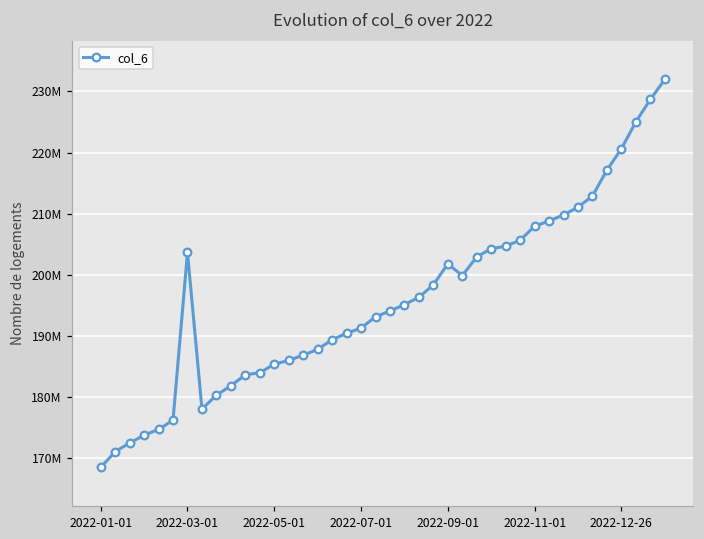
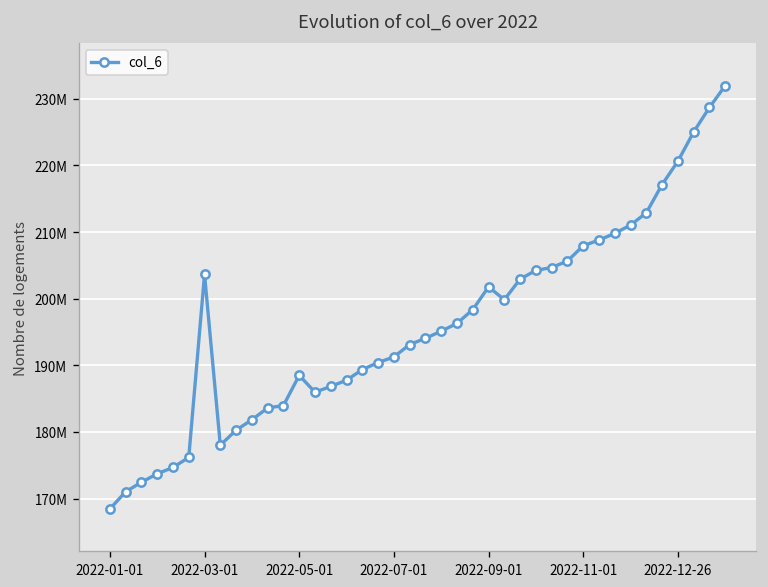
2022-05-01: 185000000 -> 188000000
